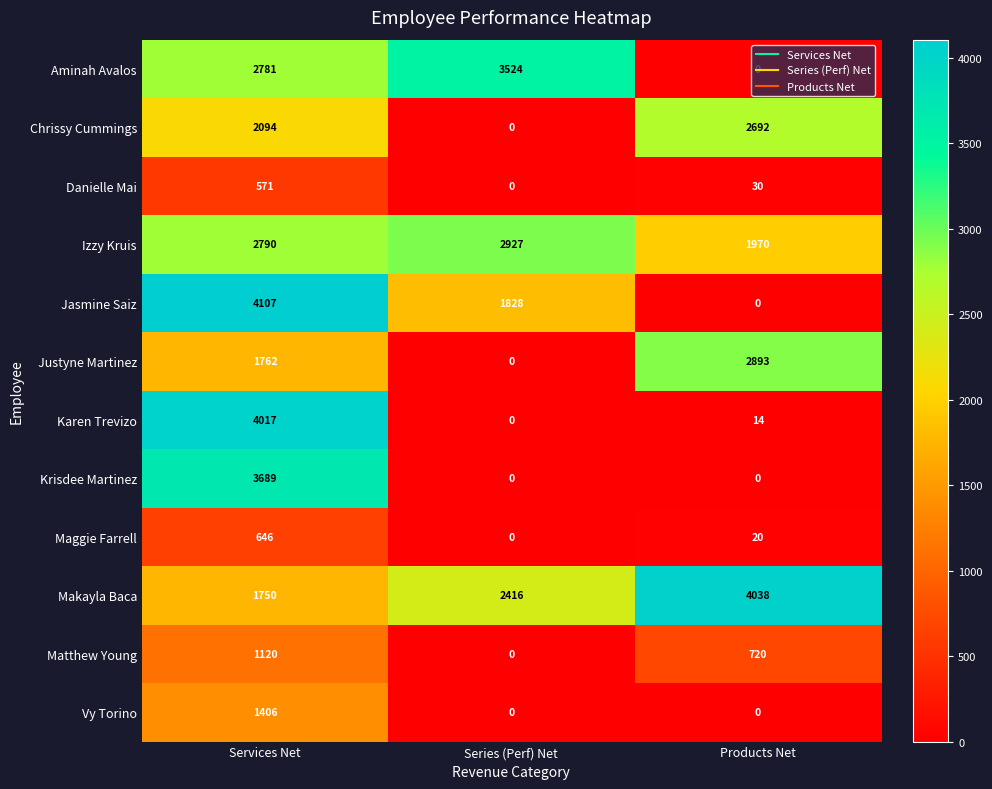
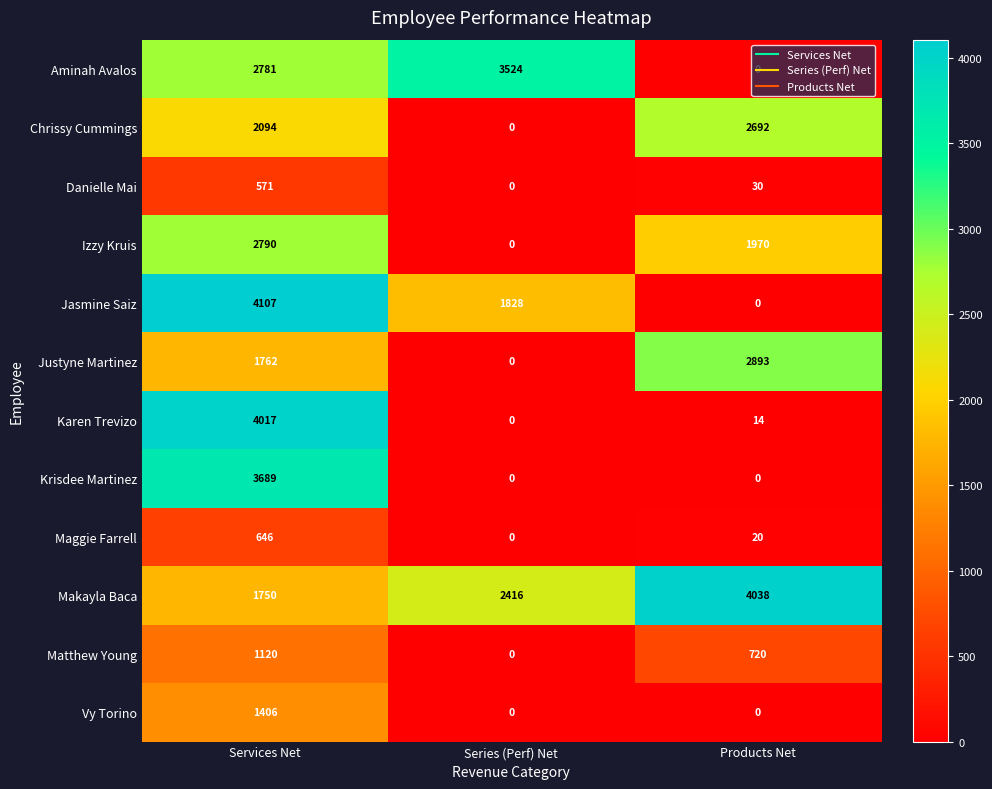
Izzy Kruis, Series (Perf) Net: 2927 -> 0
